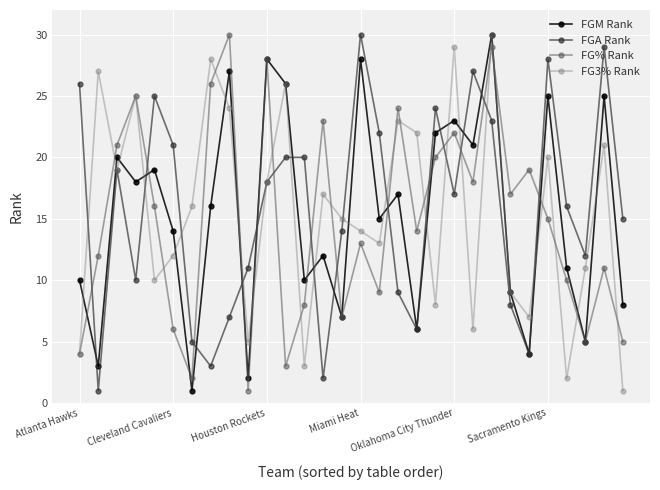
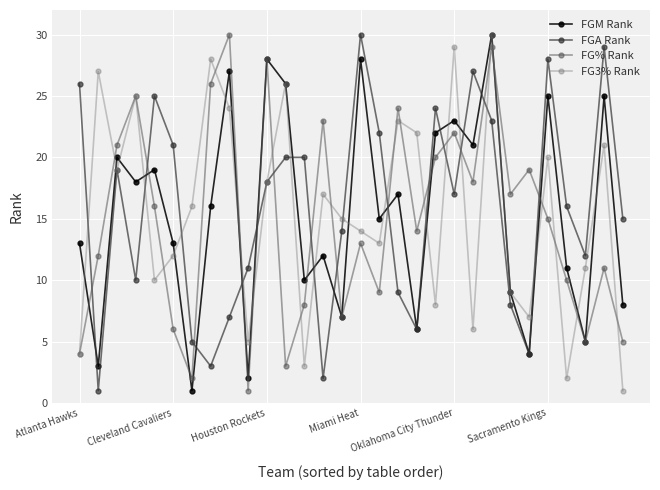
FGM Rank, Atlanta Hawks: 10 -> 13
FGM Rank, Cleveland Cavaliers: 14 -> 13
